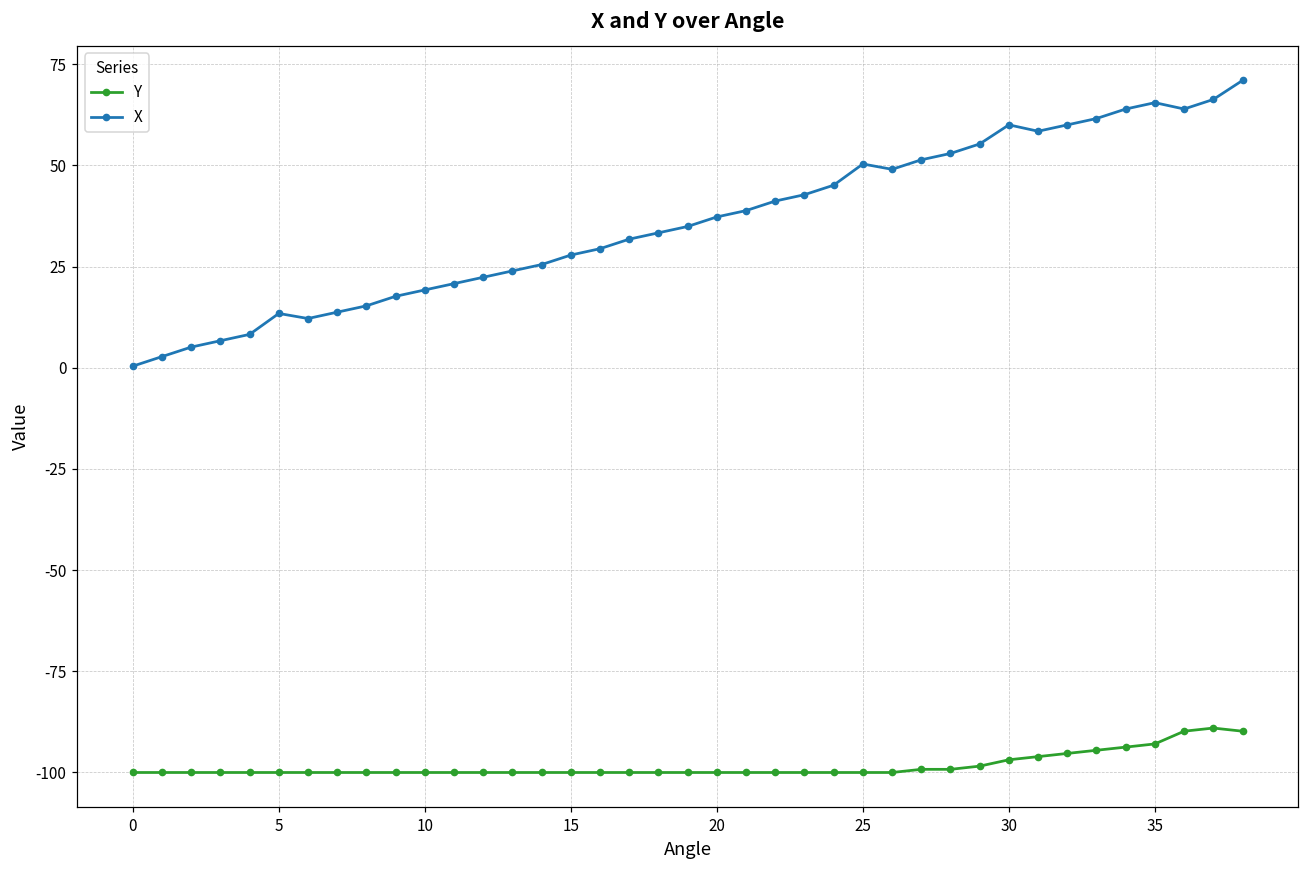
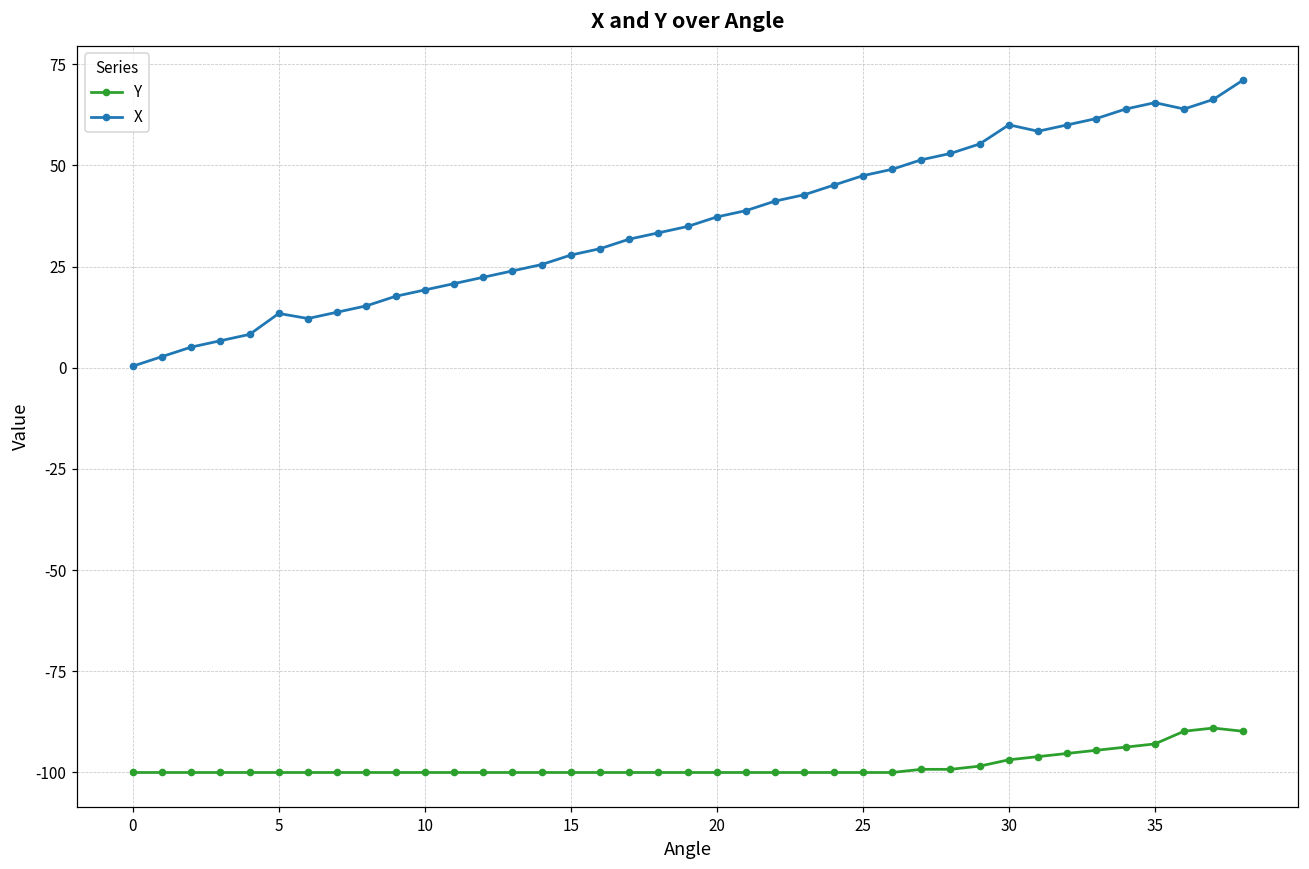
X, 25: 50 -> 47
